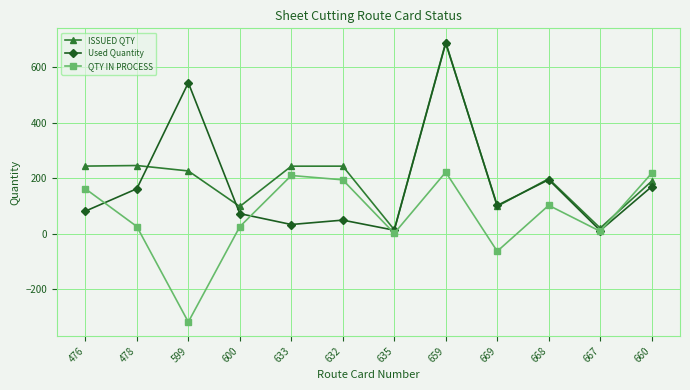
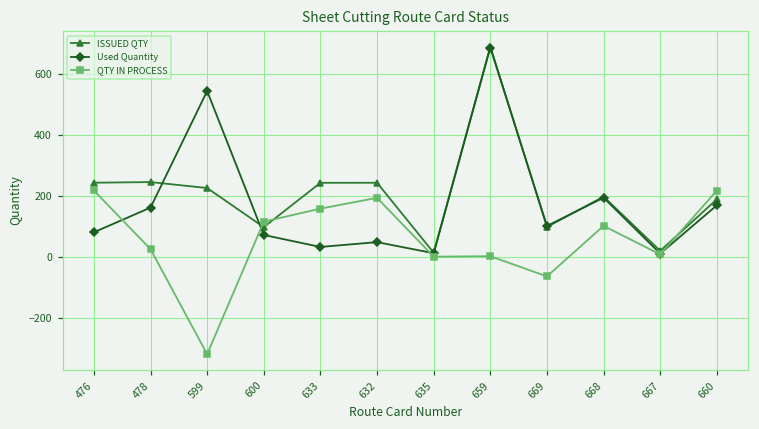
QTY IN PROCESS, 476: 160 -> 220
QTY IN PROCESS, 600: 30 -> 120
QTY IN PROCESS, 633: 210 -> 160
QTY IN PROCESS, 659: 220 -> 0
